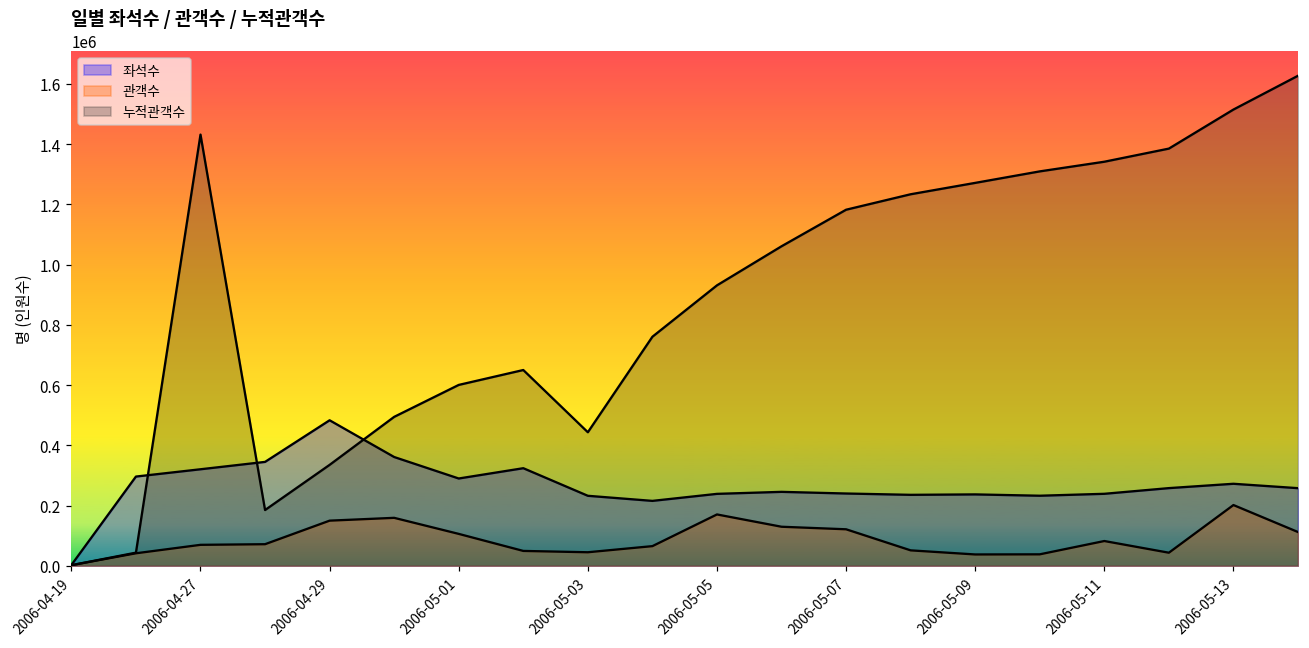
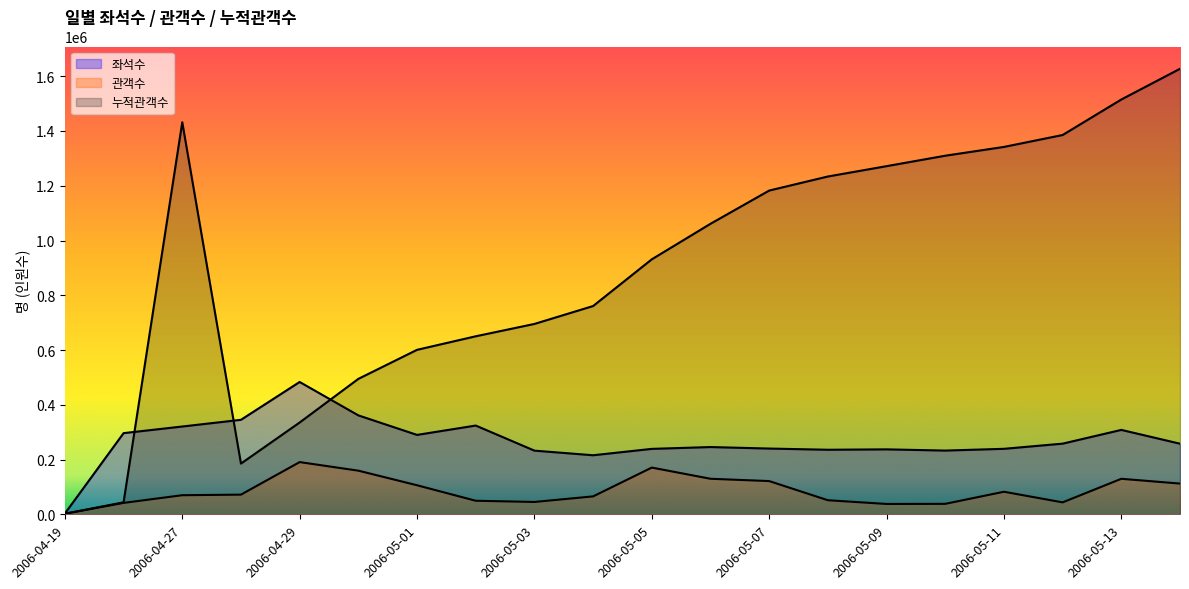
관객수, 2006-04-29: 150000 -> 190000
누적관객수, 2006-05-03: 440000 -> 700000
좌석수, 2006-05-13: 270000 -> 310000
관객수, 2006-05-13: 200000 -> 130000
